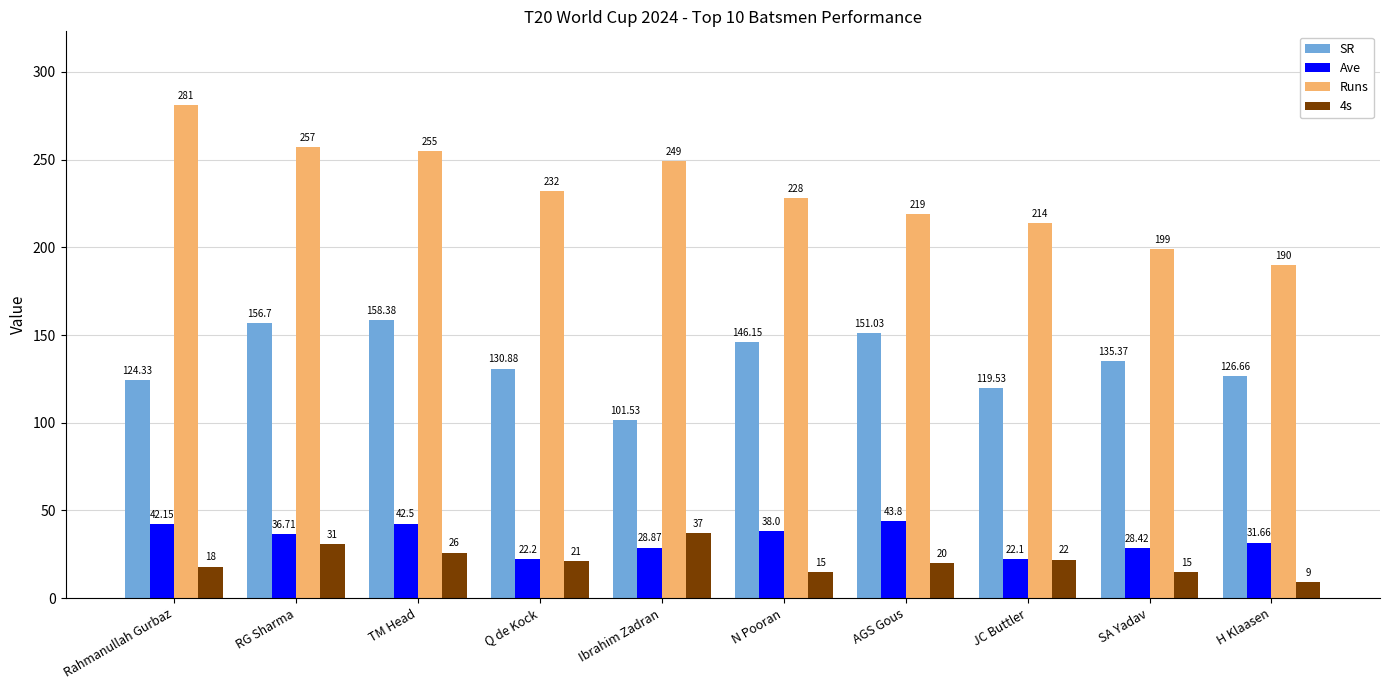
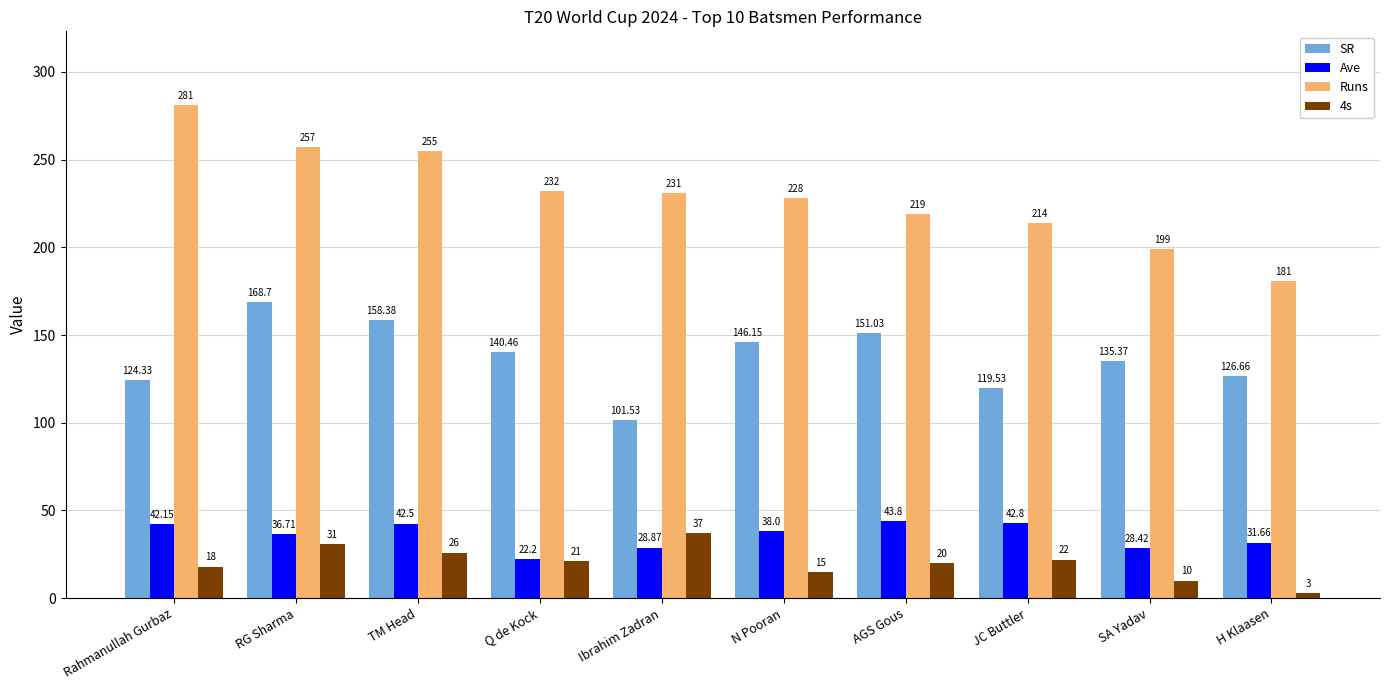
SR, RG Sharma: 156.7 -> 168.7
SR, Q de Kock: 130.88 -> 140.46
Runs, Ibrahim Zadran: 249 -> 231
Ave, JC Buttler: 22.1 -> 42.8
4s, SA Yadav: 15 -> 10
Runs, H Klaasen: 190 -> 181
4s, H Klaasen: 9 -> 3
